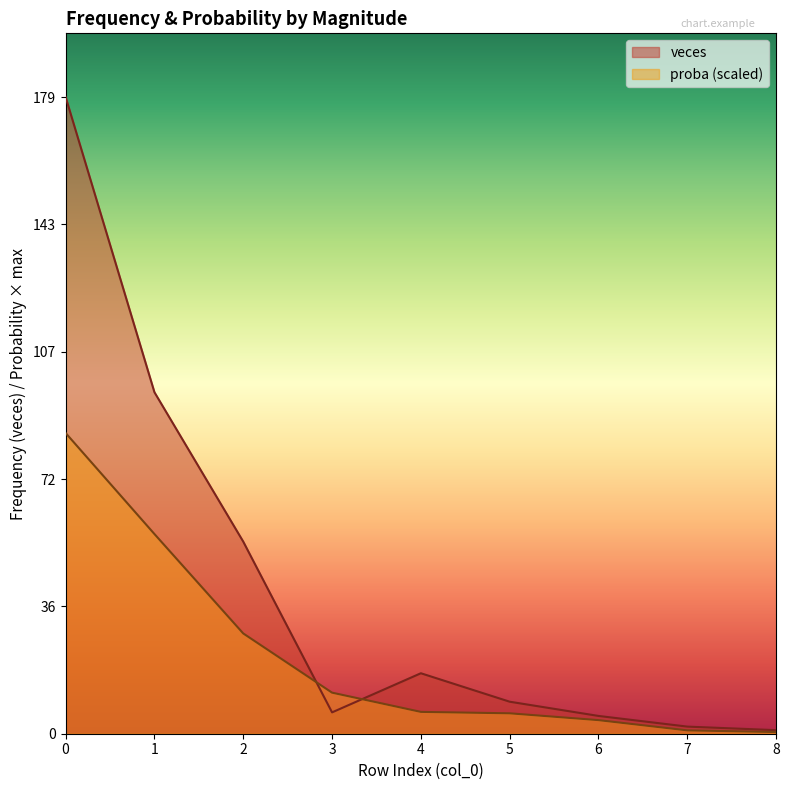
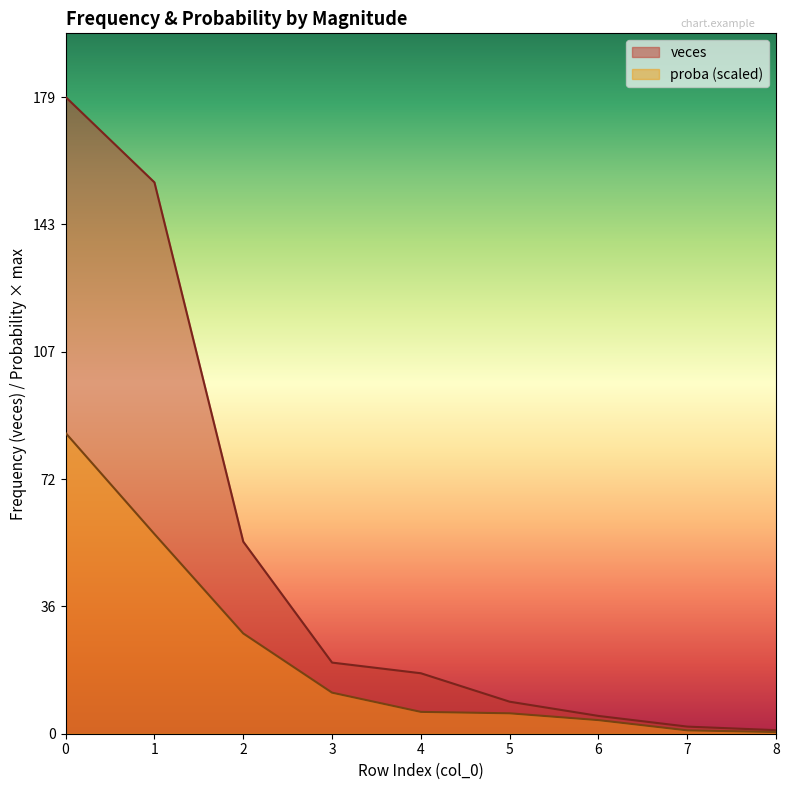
veces, 1: 96 -> 155
veces, 3: 6 -> 20
